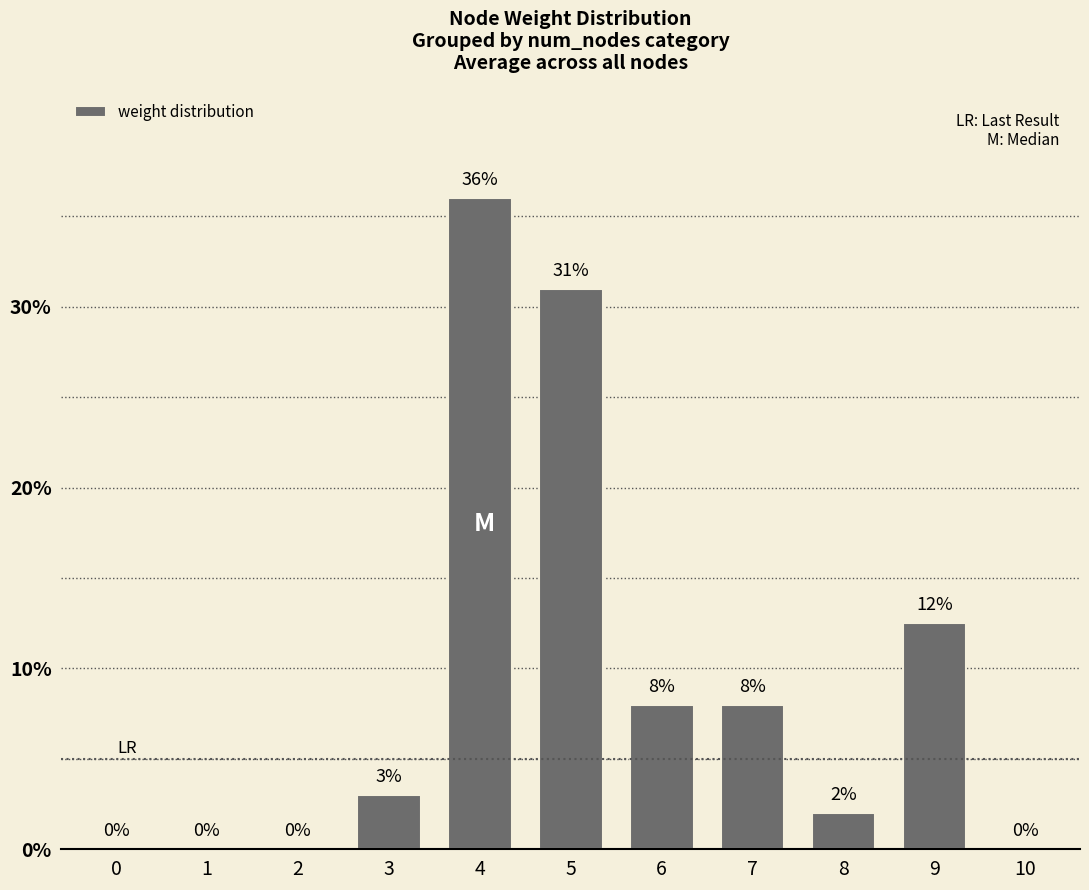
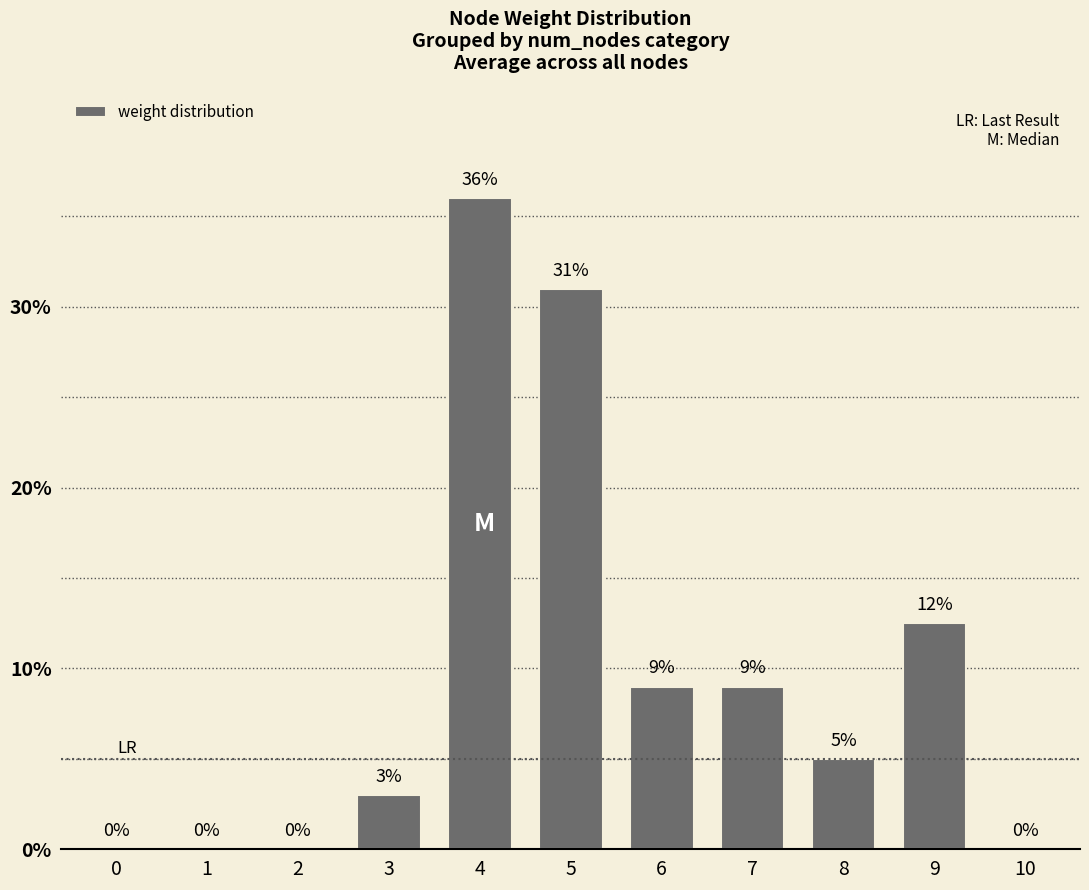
6: 8% -> 9%
7: 8% -> 9%
8: 2% -> 5%
